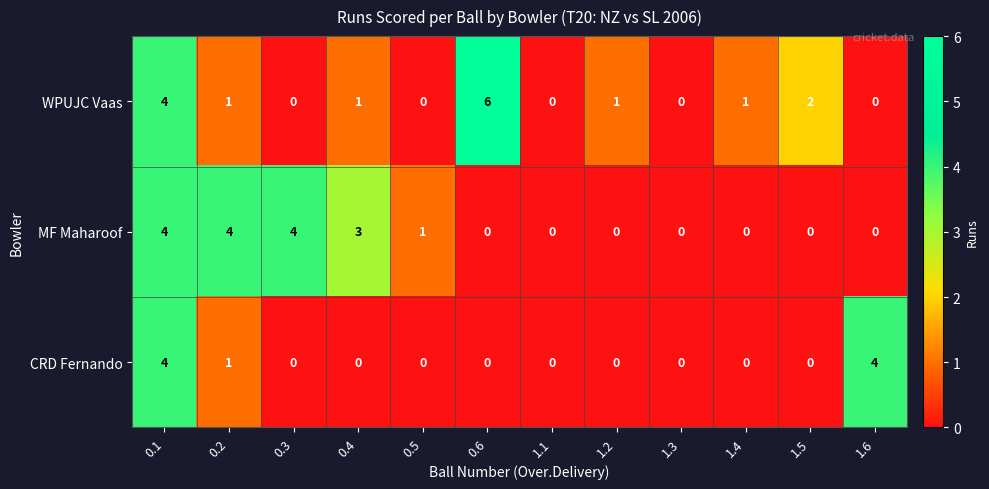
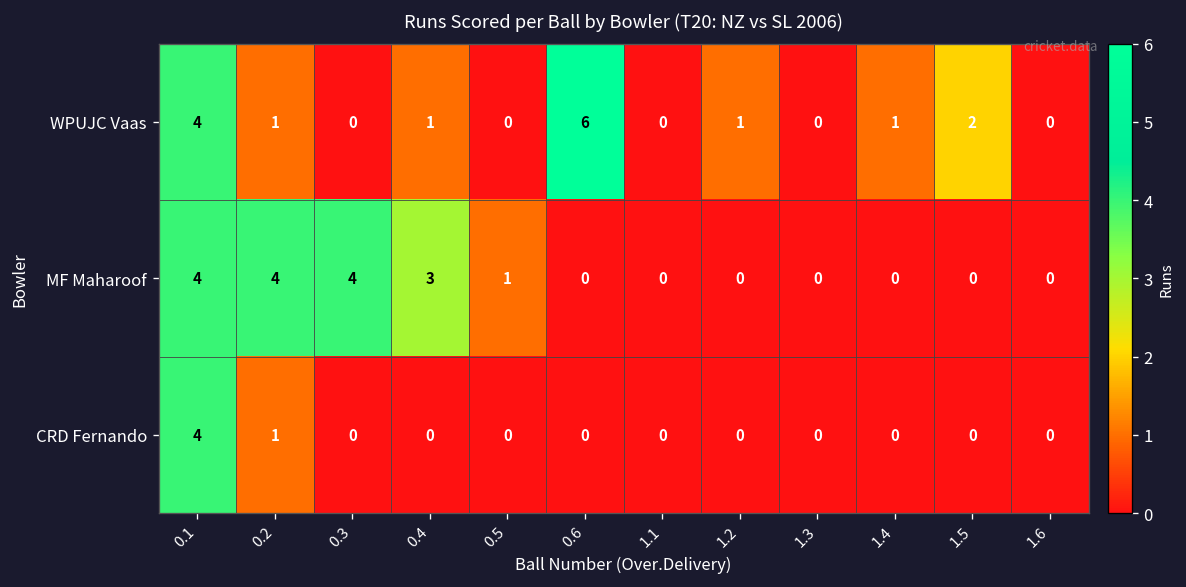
CRD Fernando, 1.6: 4 -> 0
